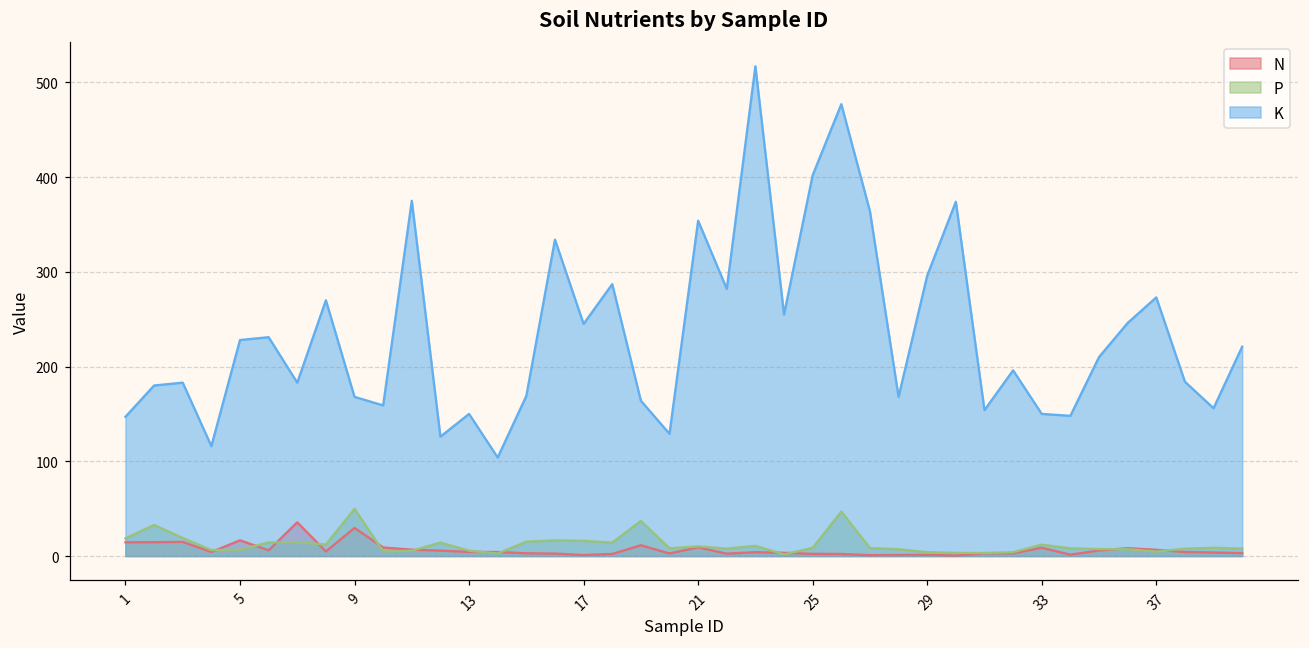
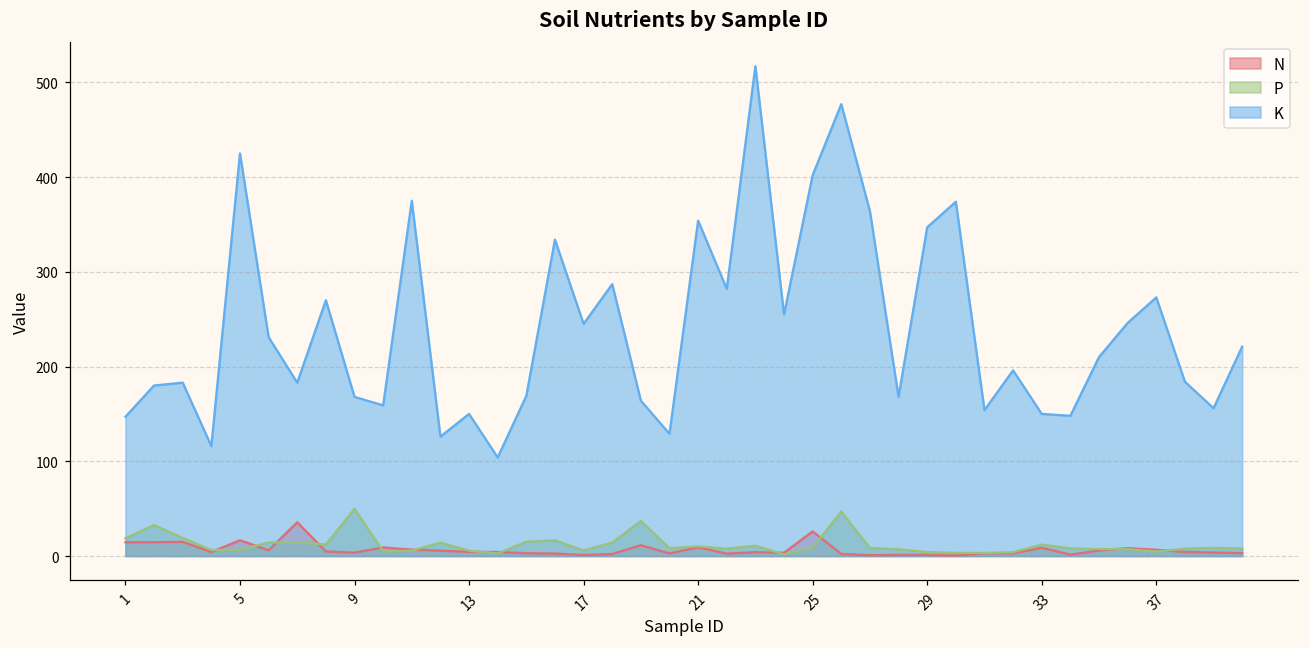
K, 5: 230 -> 430
N, 9: 30 -> 0
P, 17: 20 -> 10
N, 25: 0 -> 30
K, 29: 300 -> 350
